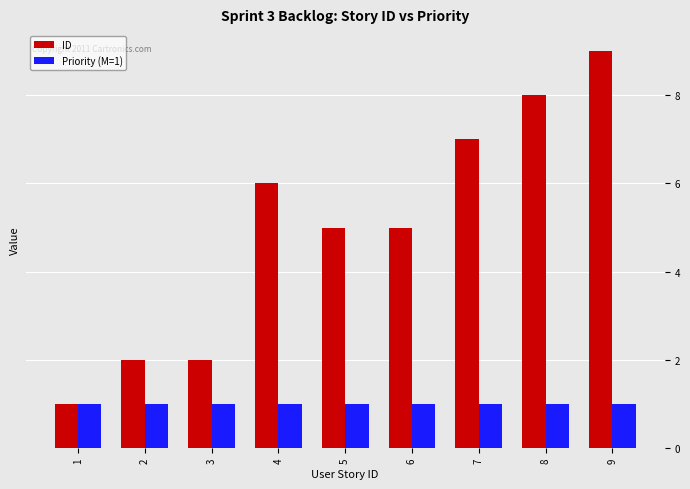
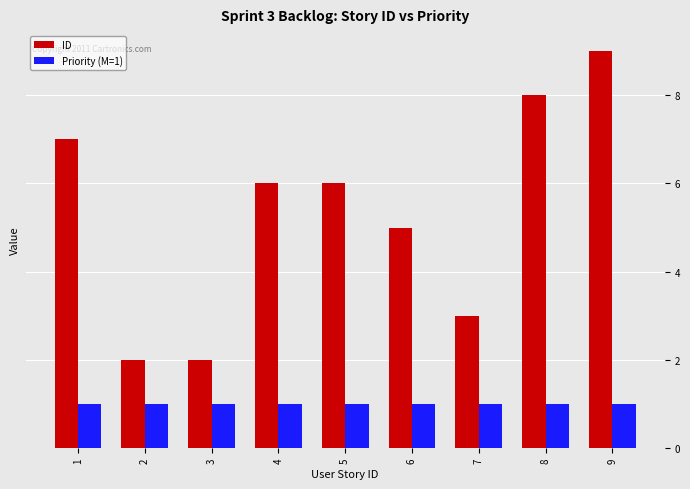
ID, 1: 1 -> 7
ID, 5: 5 -> 6
ID, 7: 7 -> 3
